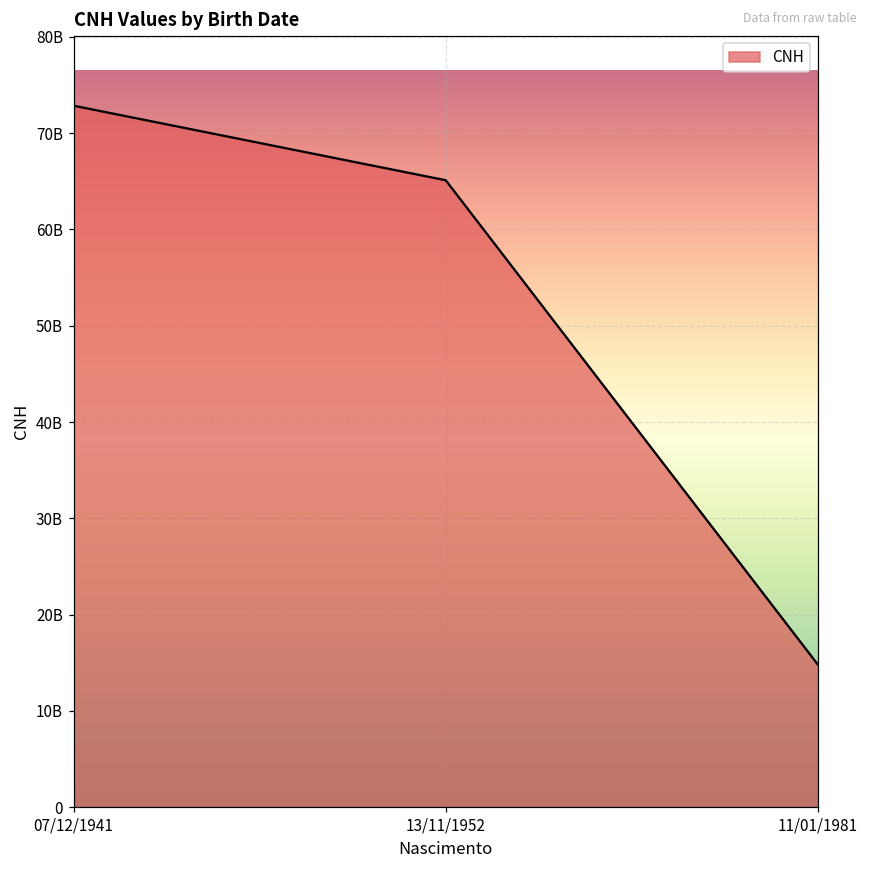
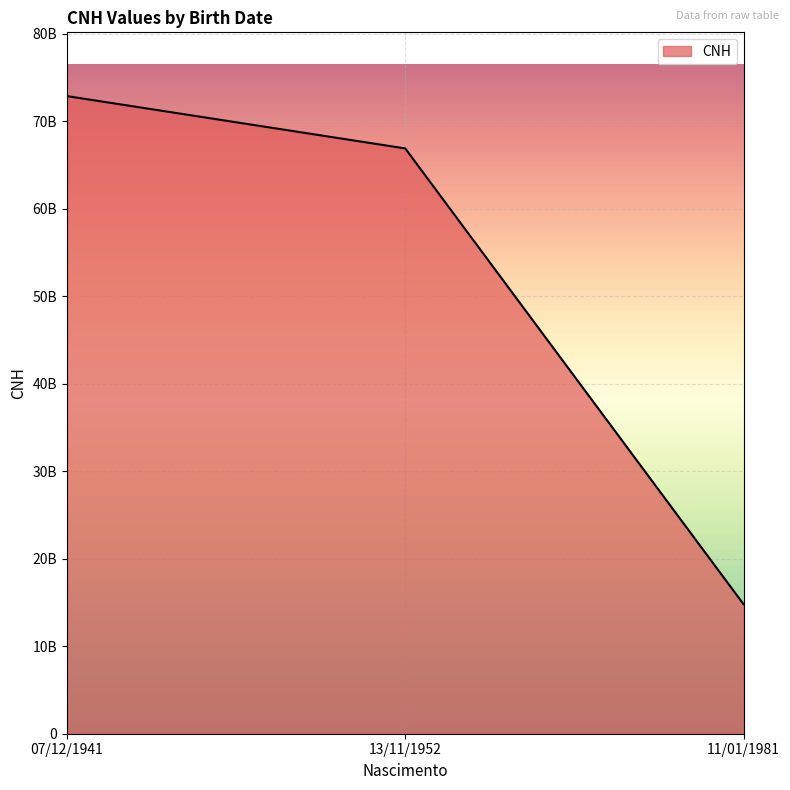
13/11/1952: 65000000000 -> 67000000000
